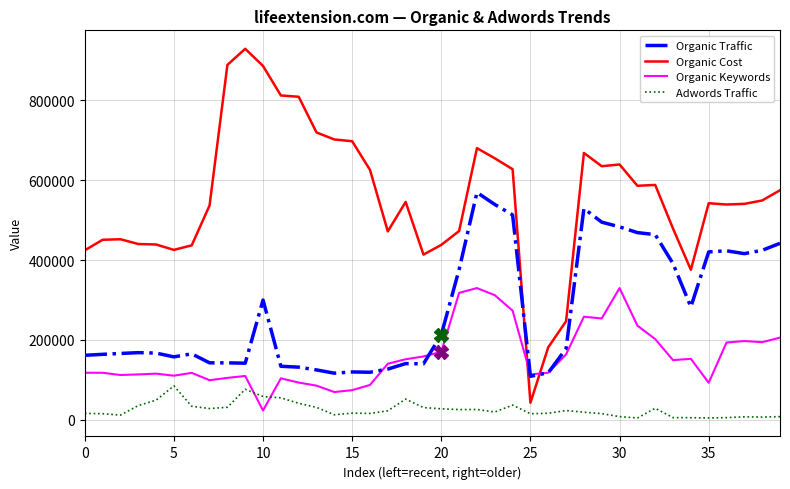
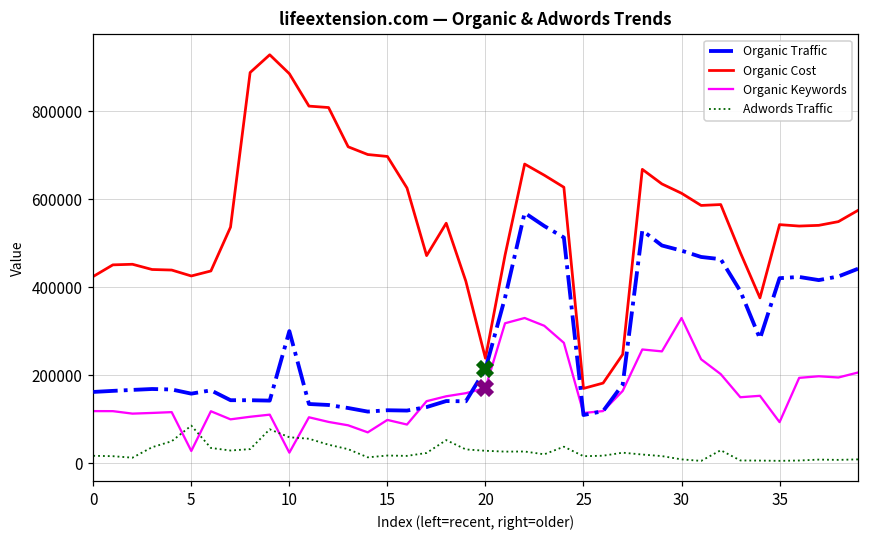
Organic Keywords, 5: 110000 -> 30000
Organic Keywords, 15: 70000 -> 100000
Organic Cost, 20: 440000 -> 240000
Organic Cost, 25: 40000 -> 170000
Organic Cost, 30: 640000 -> 610000
